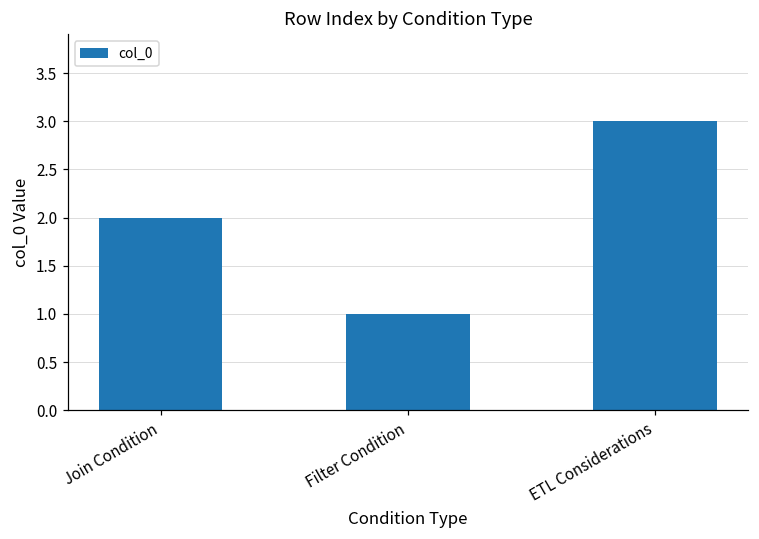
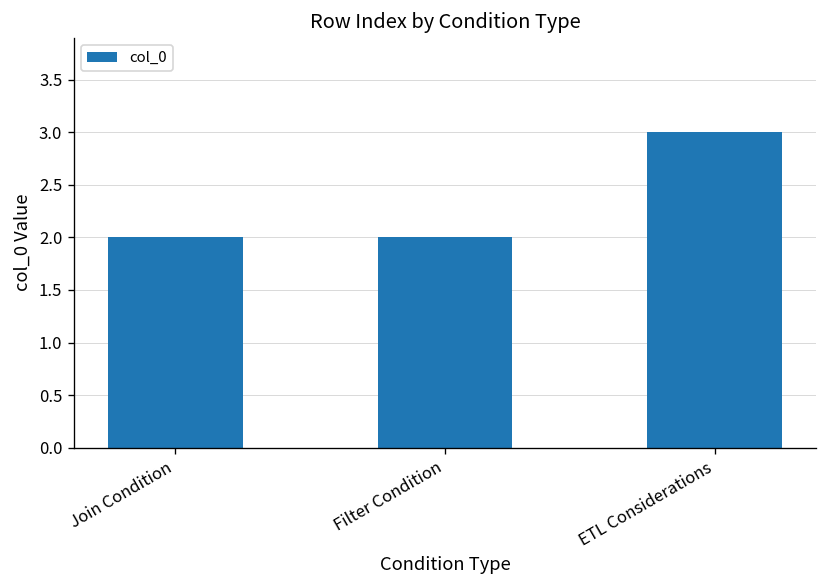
Filter Condition: 1 -> 2
